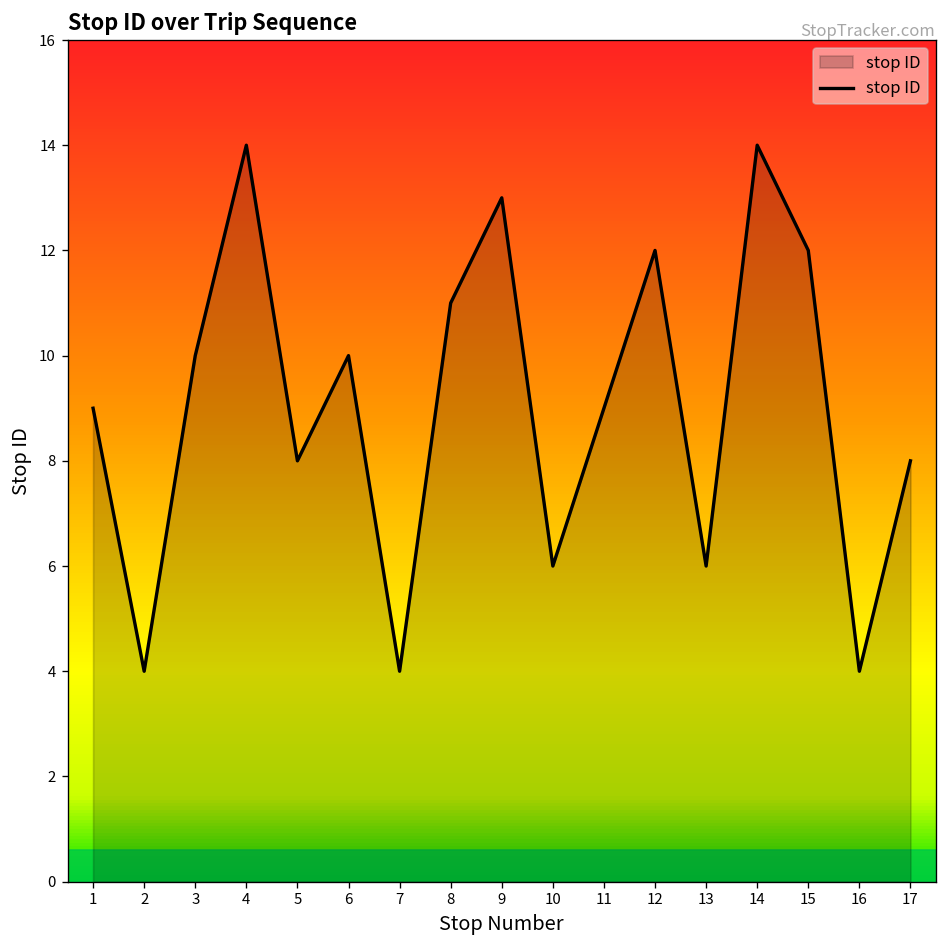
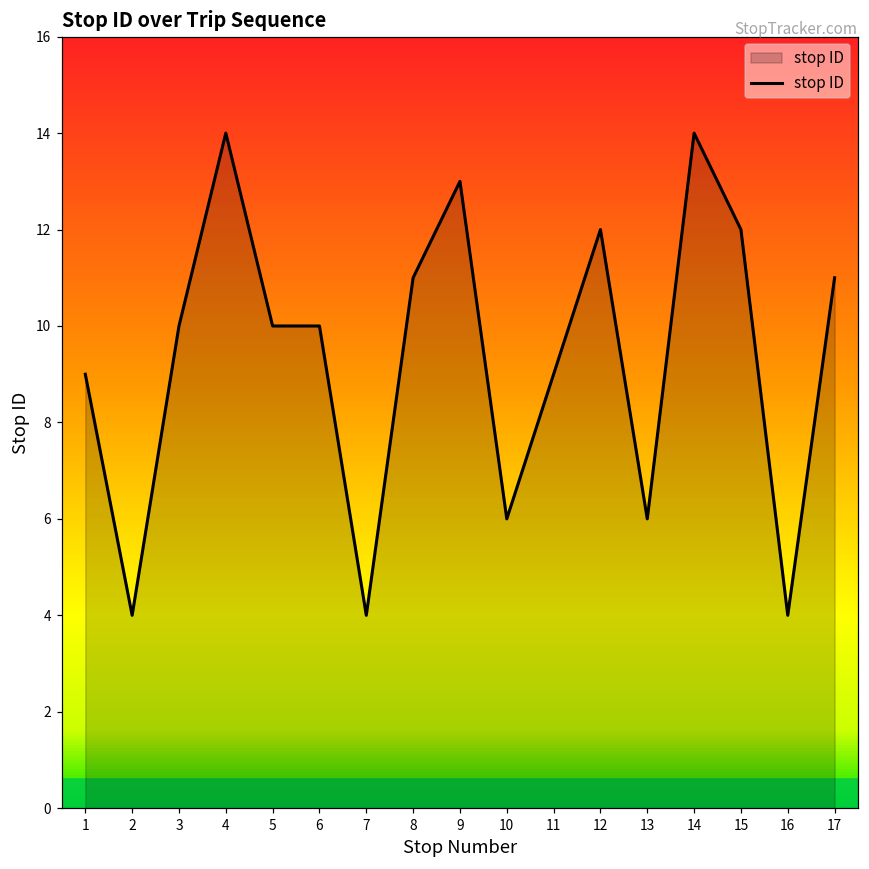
5: 8 -> 10
17: 8 -> 11
